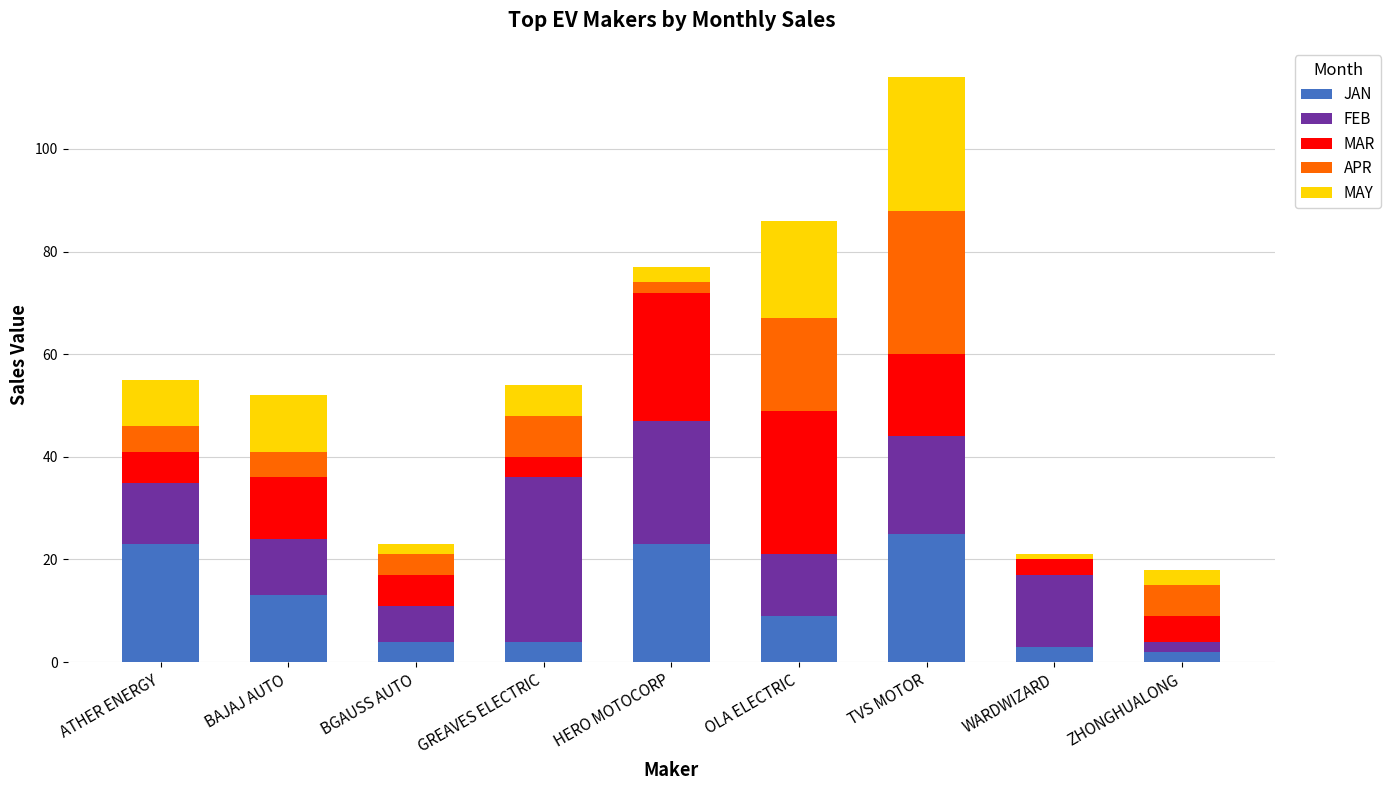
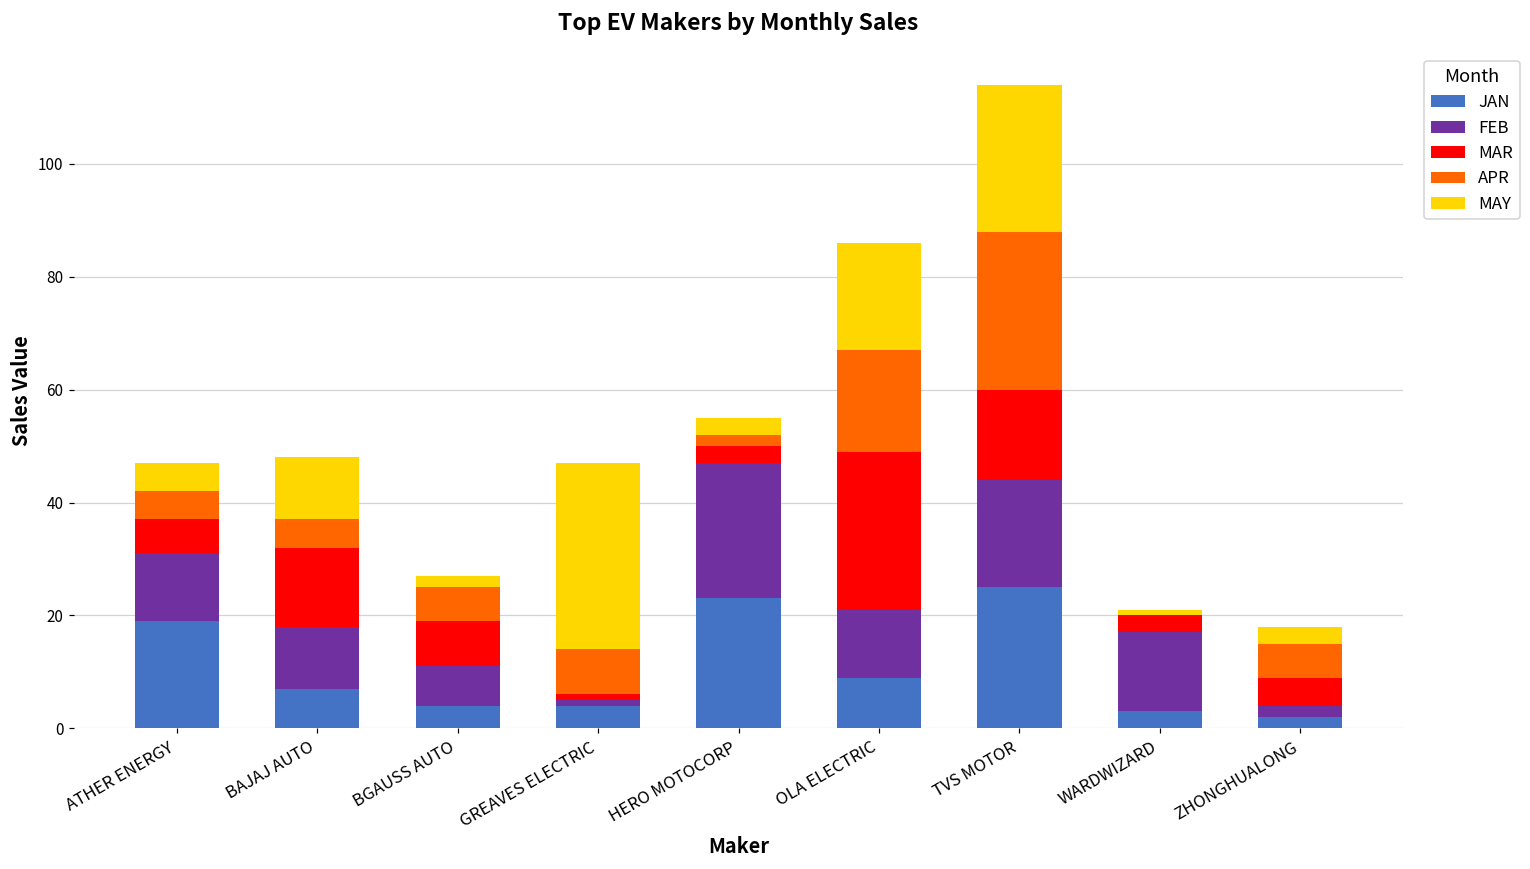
JAN, ATHER ENERGY: 23 -> 19
MAY, ATHER ENERGY: 9 -> 5
JAN, BAJAJ AUTO: 13 -> 7
MAR, BAJAJ AUTO: 12 -> 14
MAR, BGAUSS AUTO: 6 -> 8
APR, BGAUSS AUTO: 4 -> 6
FEB, GREAVES ELECTRIC: 32 -> 1
MAR, GREAVES ELECTRIC: 4 -> 1
MAY, GREAVES ELECTRIC: 6 -> 33
MAR, HERO MOTOCORP: 25 -> 3
